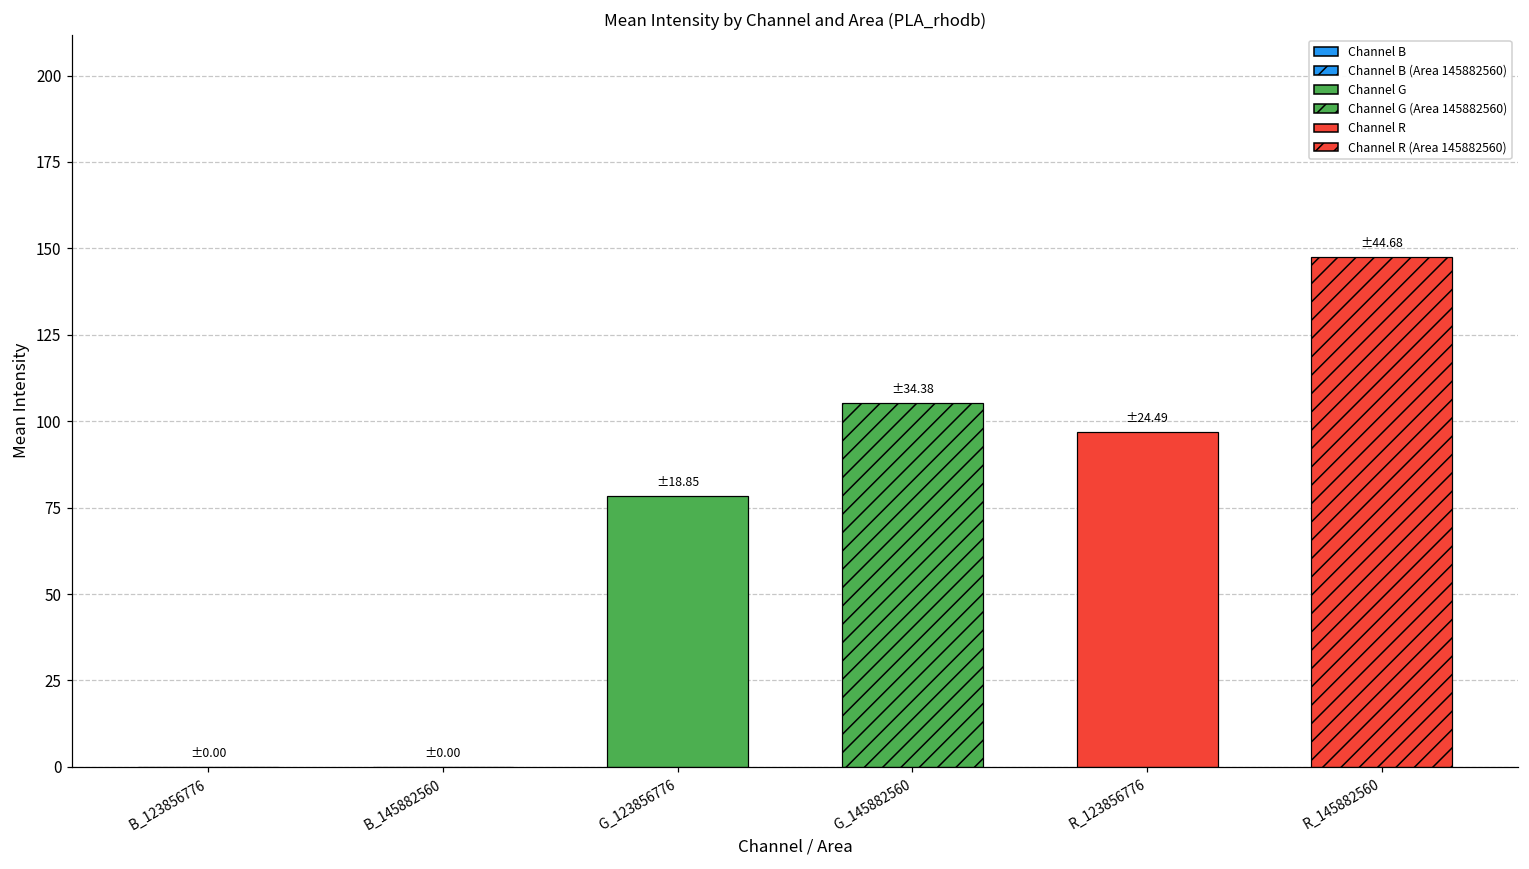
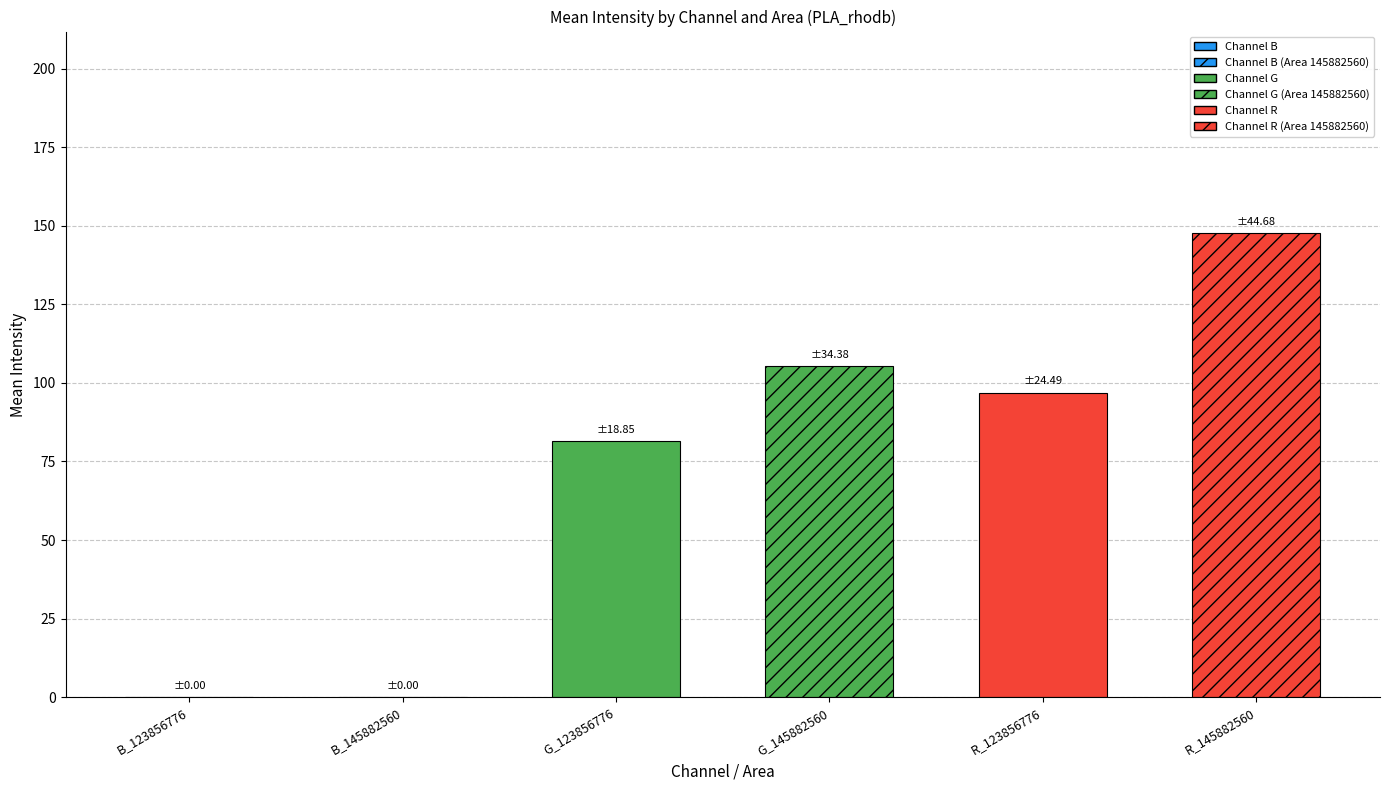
G_123856776: 78 -> 81
